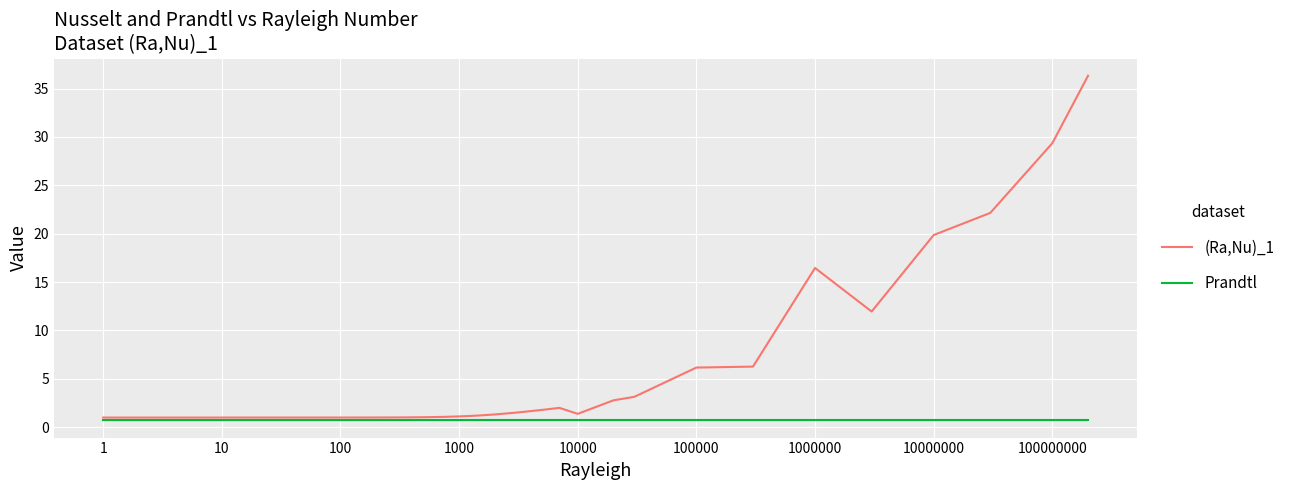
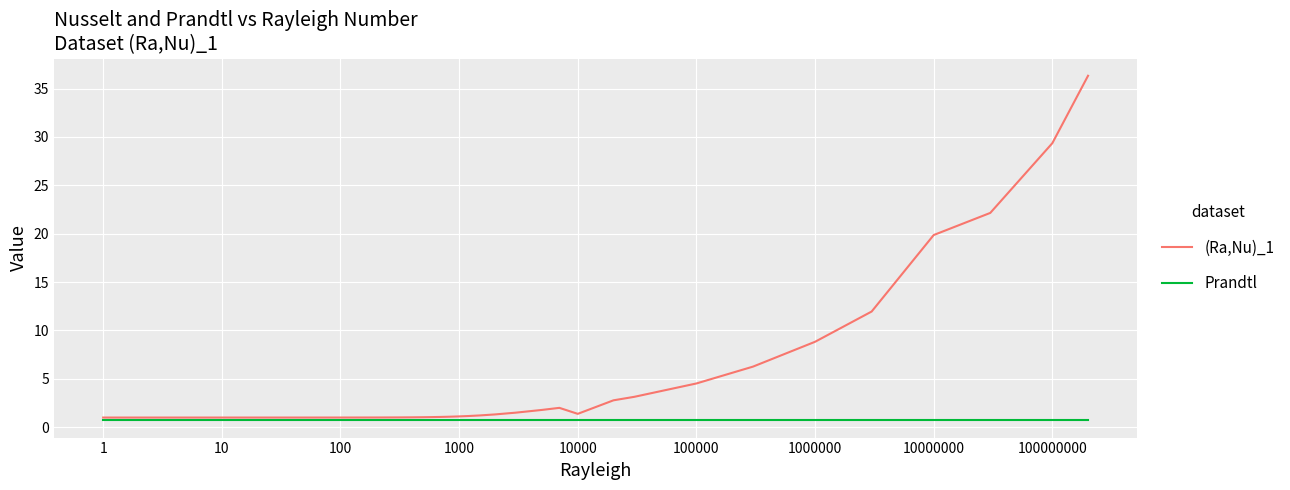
(Ra,Nu)_1, 100000: 6 -> 5
(Ra,Nu)_1, 1000000: 16 -> 9
